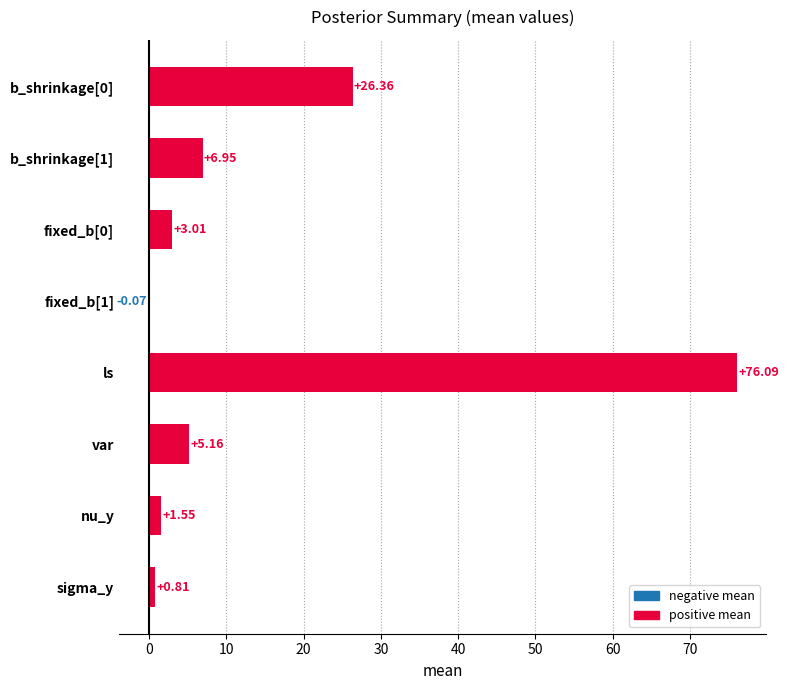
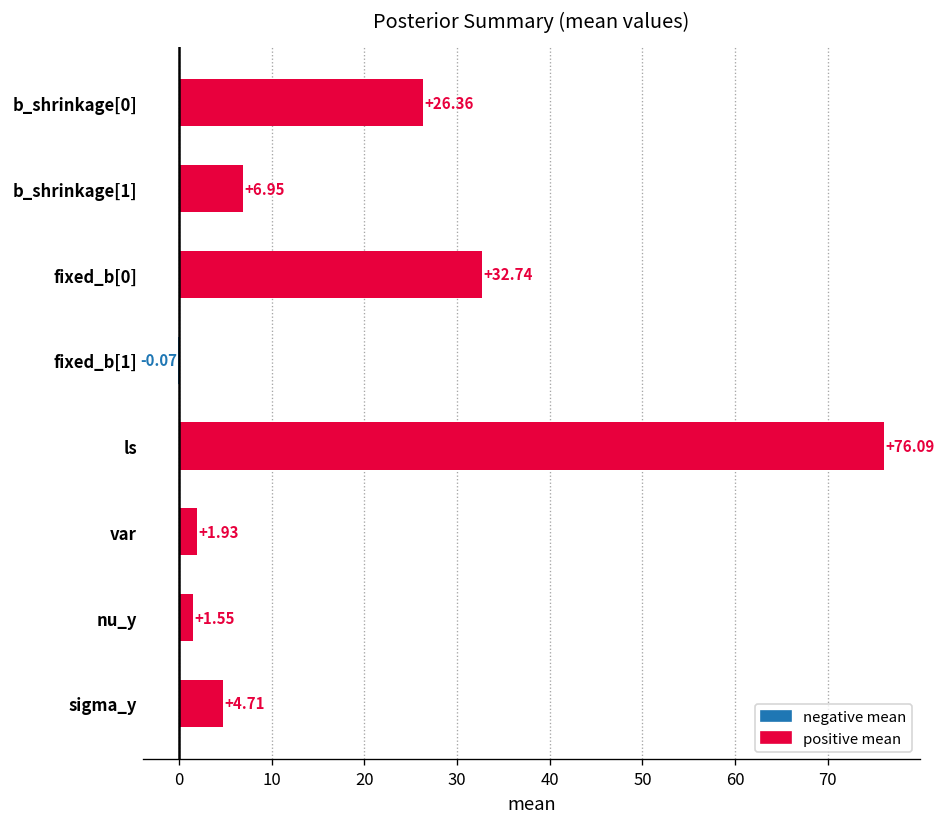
fixed_b[0]: +3.01 -> +32.74
var: +5.16 -> +1.93
sigma_y: +0.81 -> +4.71
